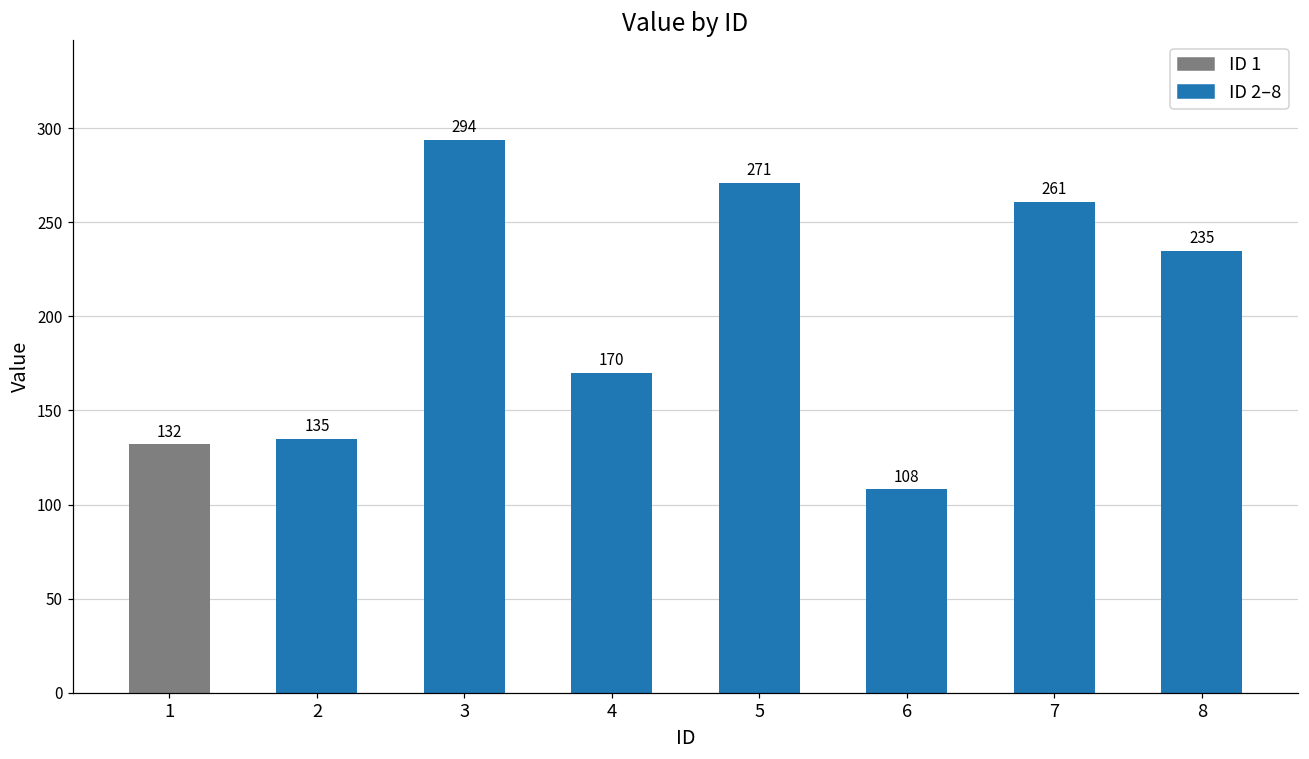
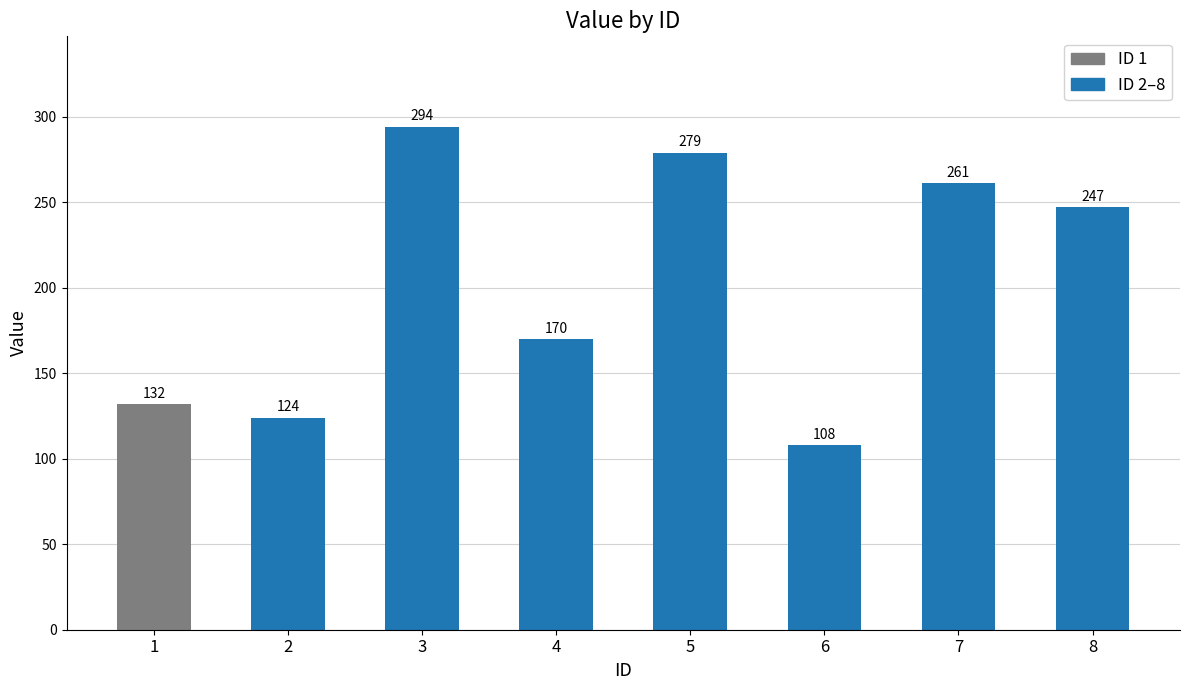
2: 135 -> 124
5: 271 -> 279
8: 235 -> 247
